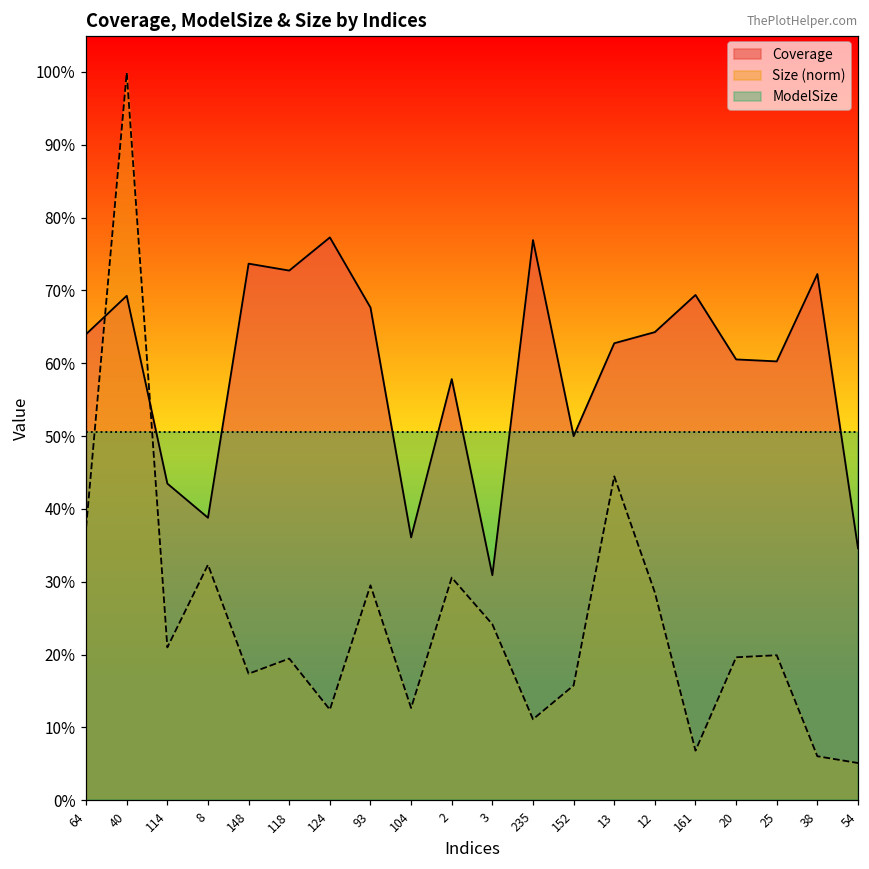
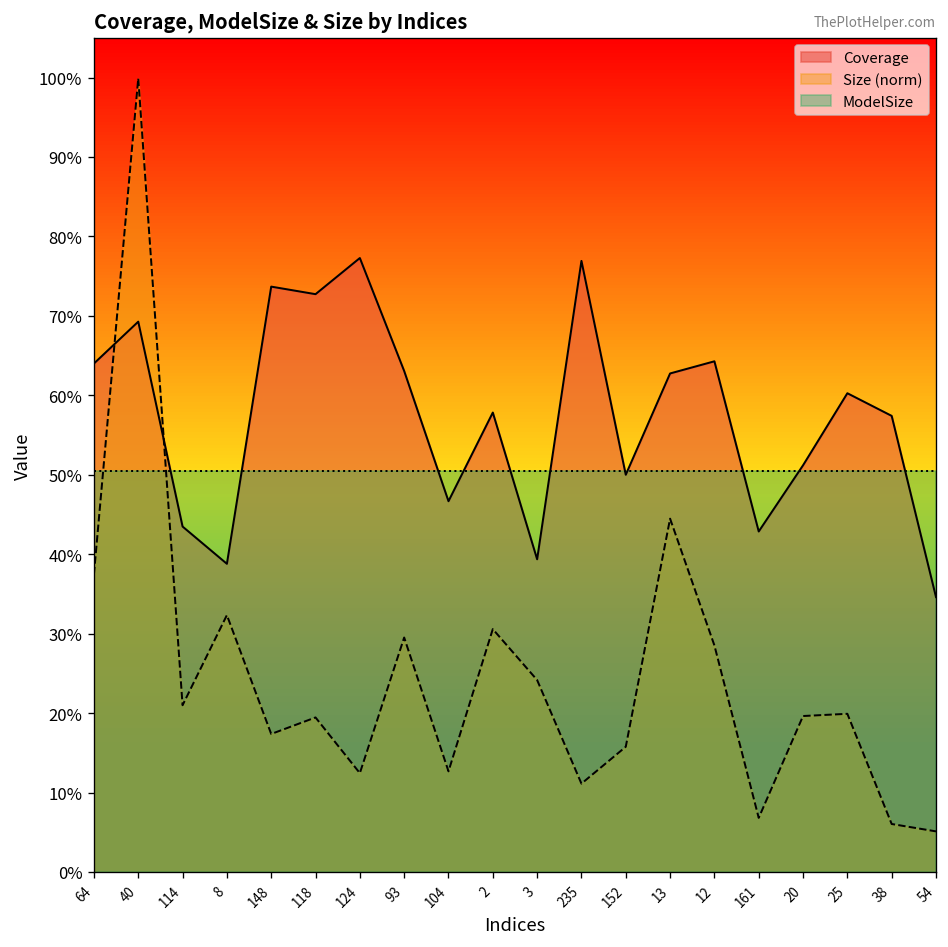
Coverage, 93: 68% -> 63%
Coverage, 104: 36% -> 47%
Coverage, 3: 31% -> 39%
Coverage, 161: 69% -> 43%
Coverage, 20: 61% -> 51%
Coverage, 38: 72% -> 57%
